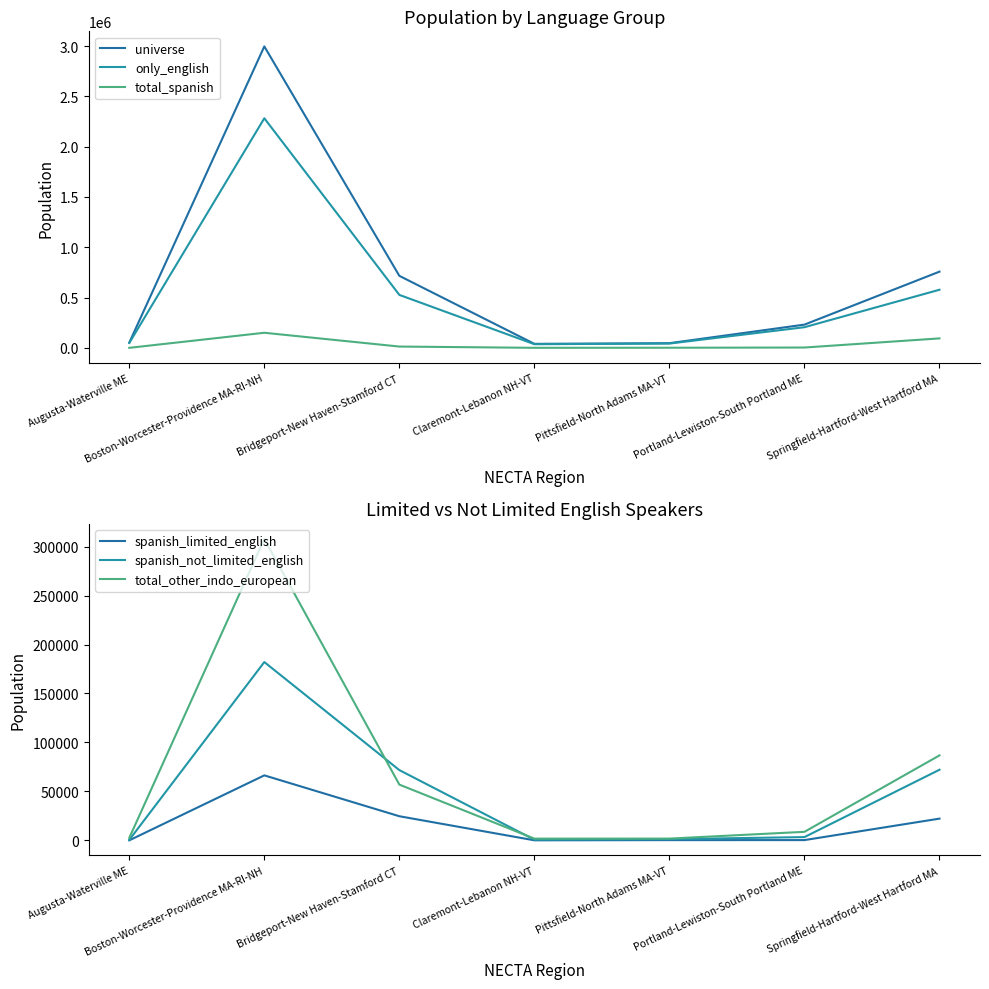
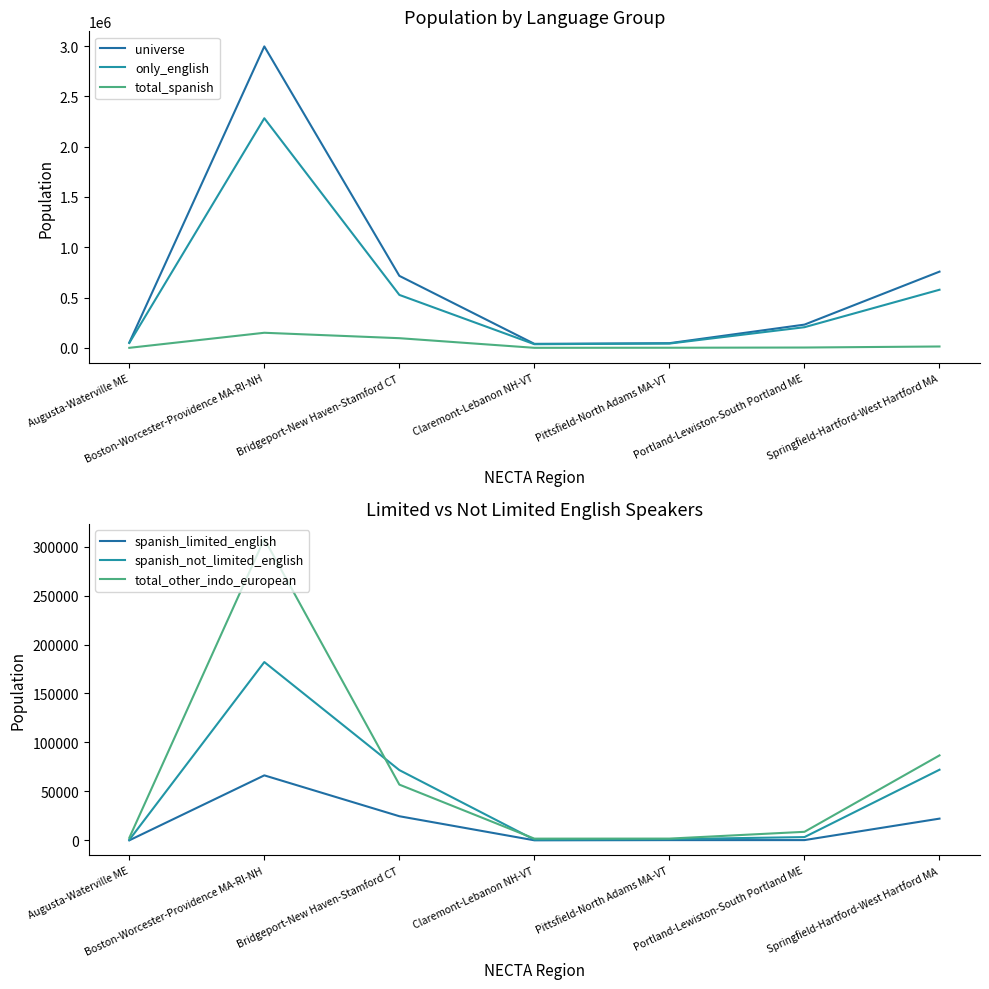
Population by Language Group, total_spanish, Bridgeport-New Haven-Stamford CT: 10000 -> 100000
Population by Language Group, total_spanish, Springfield-Hartford-West Hartford MA: 90000 -> 10000
